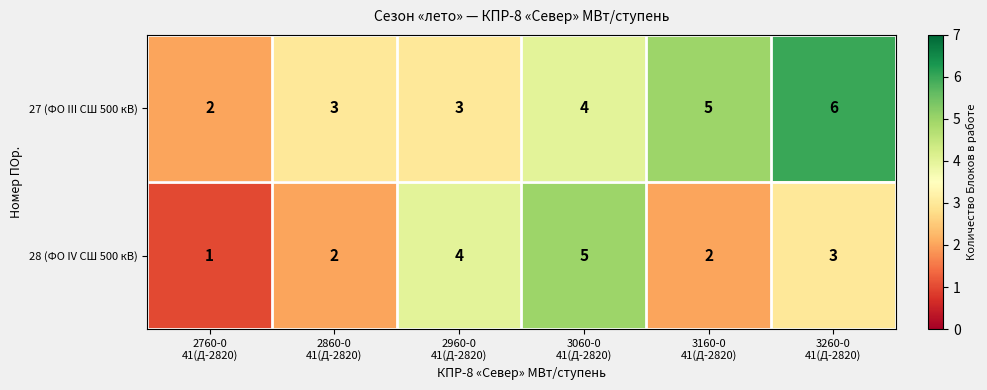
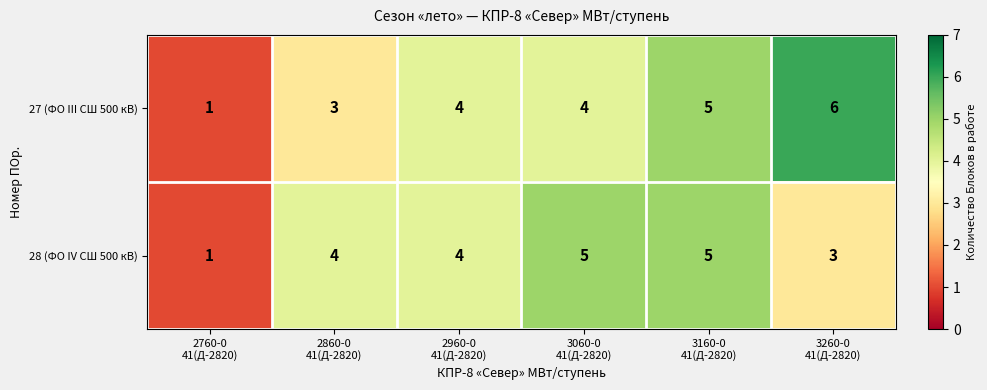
27 (ФО III СШ 500 кВ), 2760-0 41(Д-2820): 2 -> 1
27 (ФО III СШ 500 кВ), 2960-0 41(Д-2820): 3 -> 4
28 (ФО IV СШ 500 кВ), 2860-0 41(Д-2820): 2 -> 4
28 (ФО IV СШ 500 кВ), 3160-0 41(Д-2820): 2 -> 5
